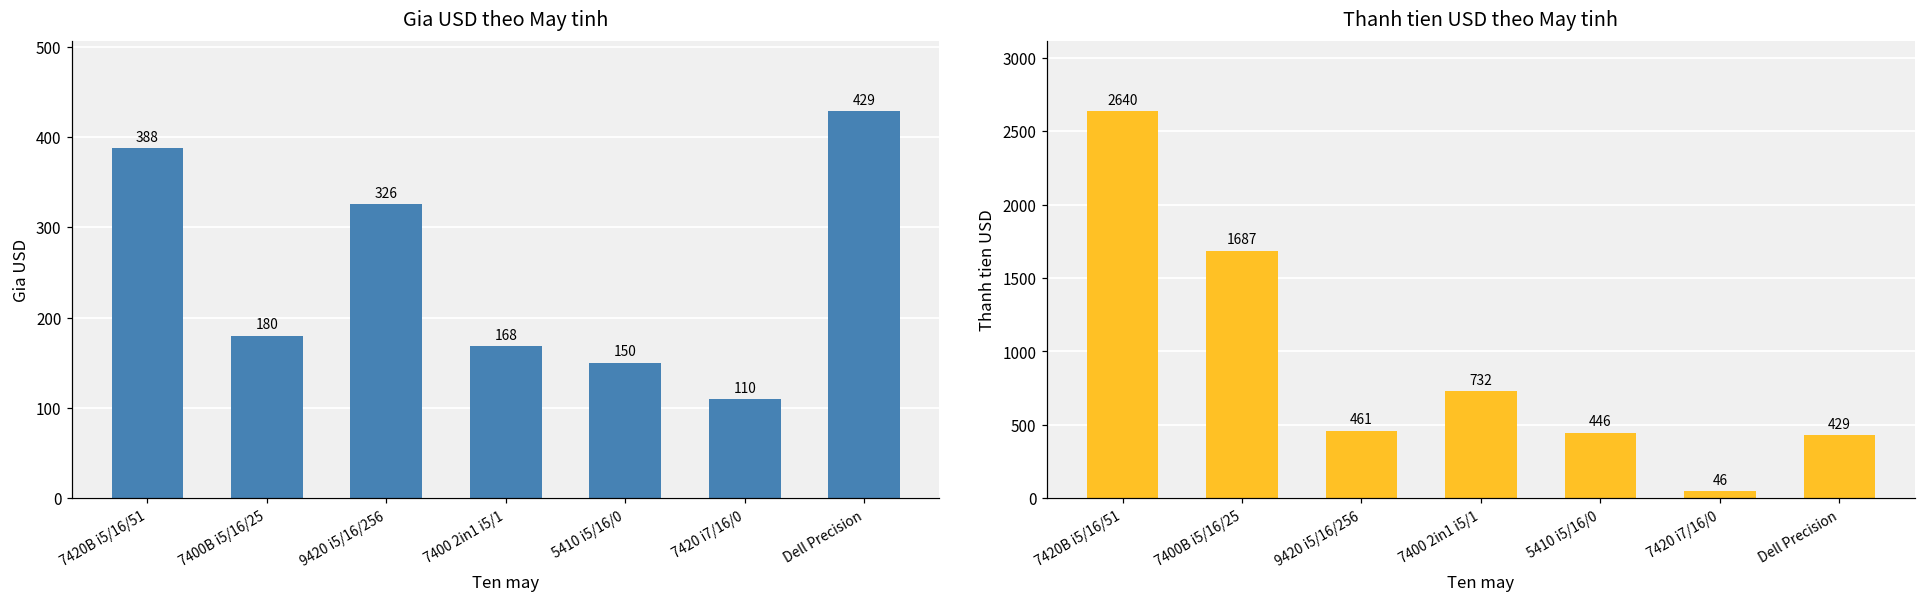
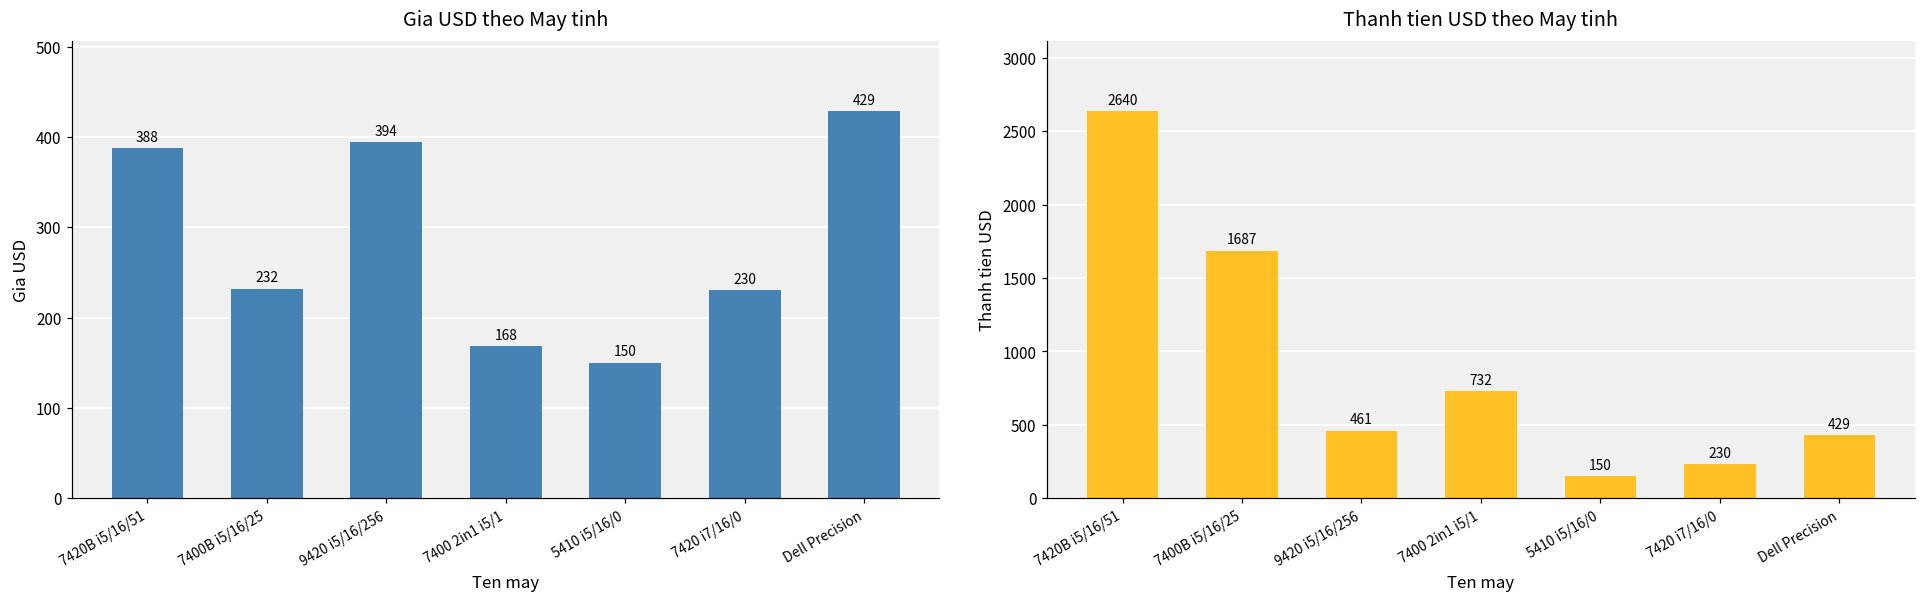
Gia USD theo May tinh, 7400B i5/16/25: 180 -> 232
Gia USD theo May tinh, 9420 i5/16/256: 326 -> 394
Gia USD theo May tinh, 7420 i7/16/0: 110 -> 230
Thanh tien USD theo May tinh, 5410 i5/16/0: 446 -> 150
Thanh tien USD theo May tinh, 7420 i7/16/0: 46 -> 230
